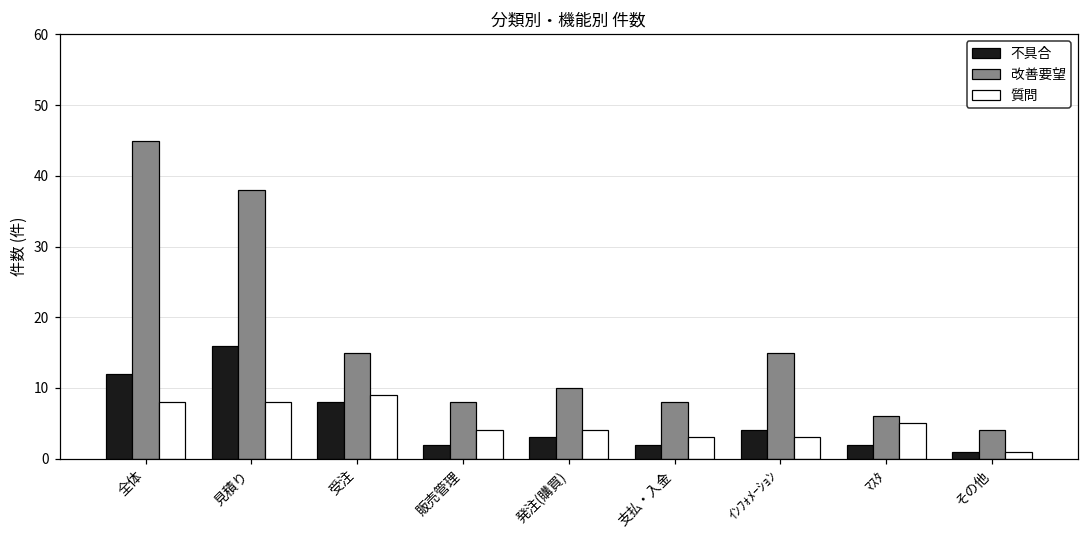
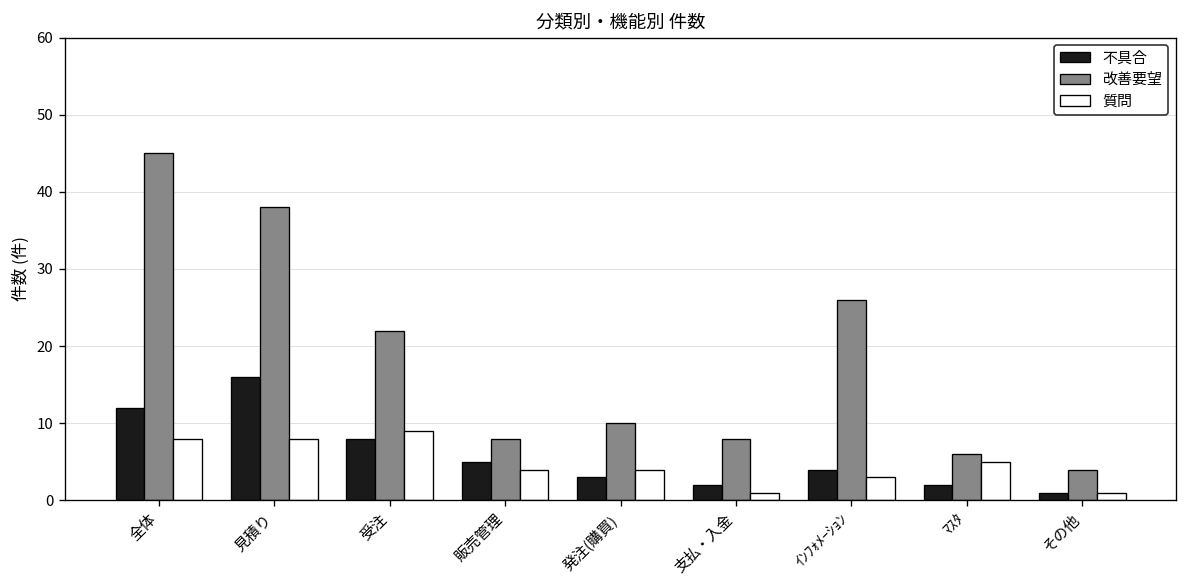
改善要望, 受注: 15 -> 22
不具合, 販売管理: 2 -> 5
質問, 支払・入金: 3 -> 1
改善要望, ｲﾝﾌｫﾒｰｼｮﾝ: 15 -> 26
